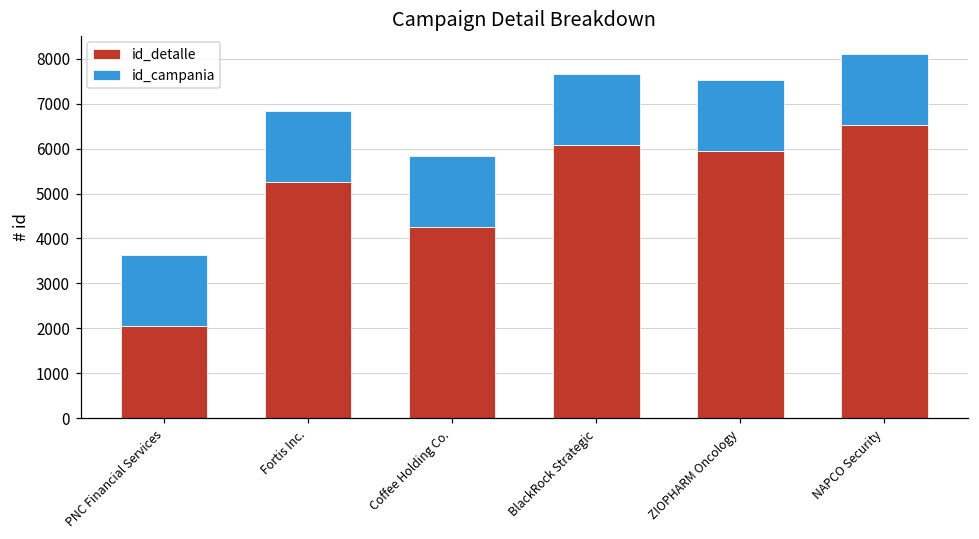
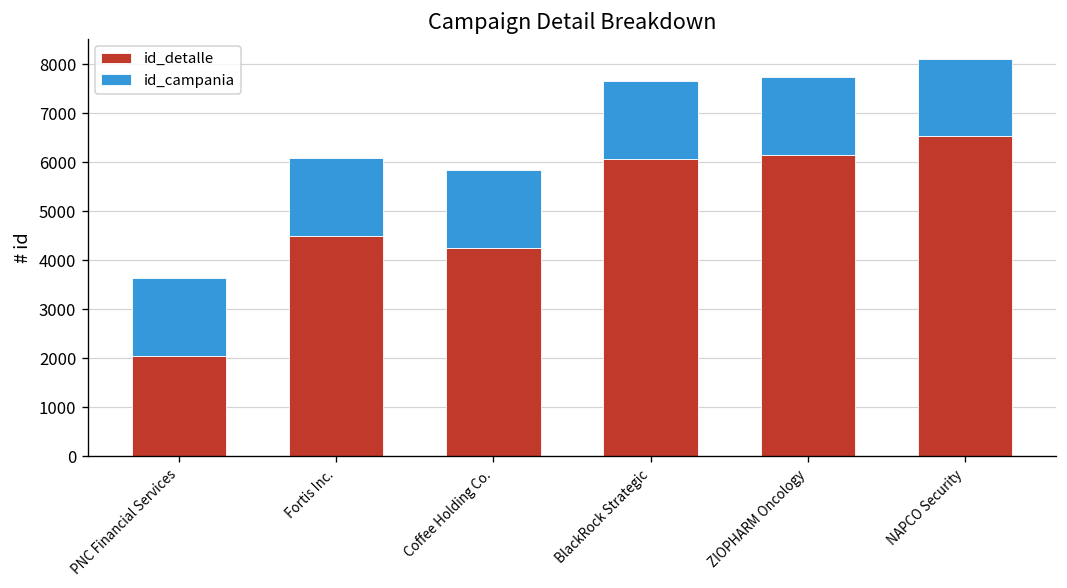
id_detalle, Fortis Inc.: 5300 -> 4500
id_detalle, ZIOPHARM Oncology: 6000 -> 6100
